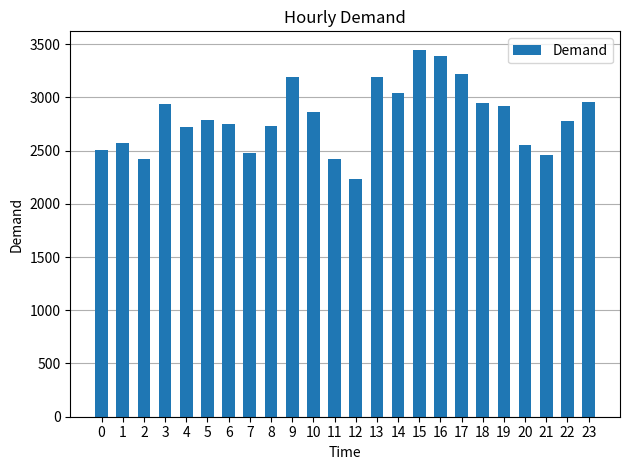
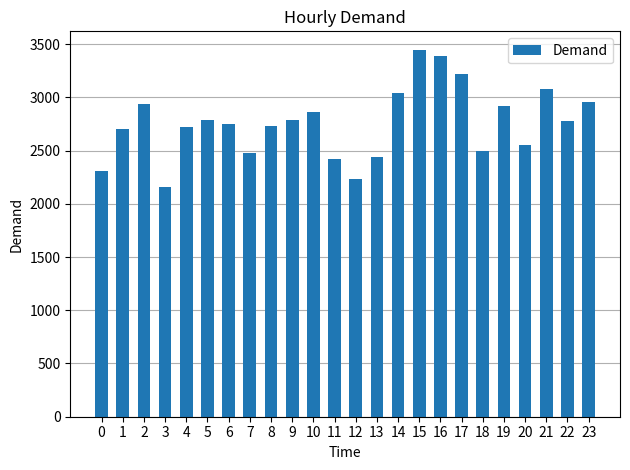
0: 2510 -> 2310
1: 2570 -> 2710
2: 2420 -> 2930
3: 2940 -> 2160
9: 3190 -> 2790
13: 3190 -> 2430
18: 2950 -> 2500
21: 2460 -> 3070
